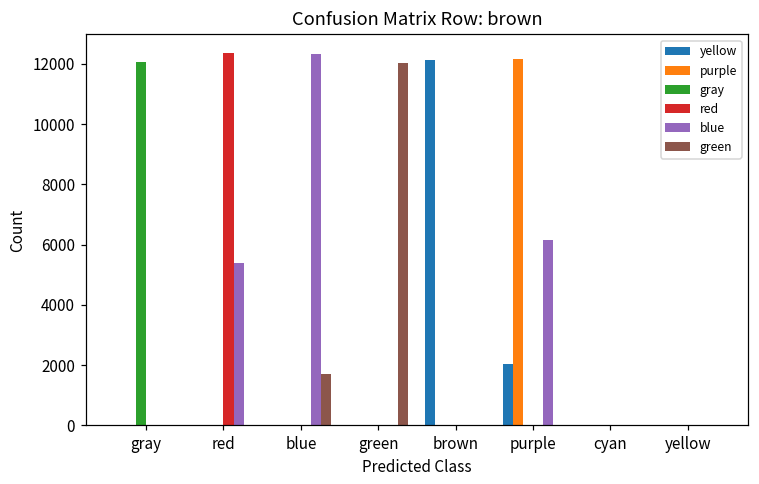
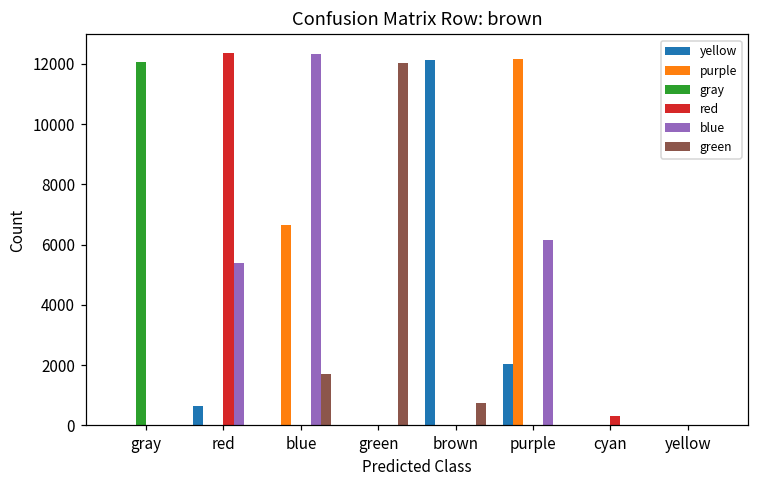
yellow, red: 0 -> 700
purple, blue: 0 -> 6600
green, brown: 0 -> 700
red, cyan: 0 -> 300
